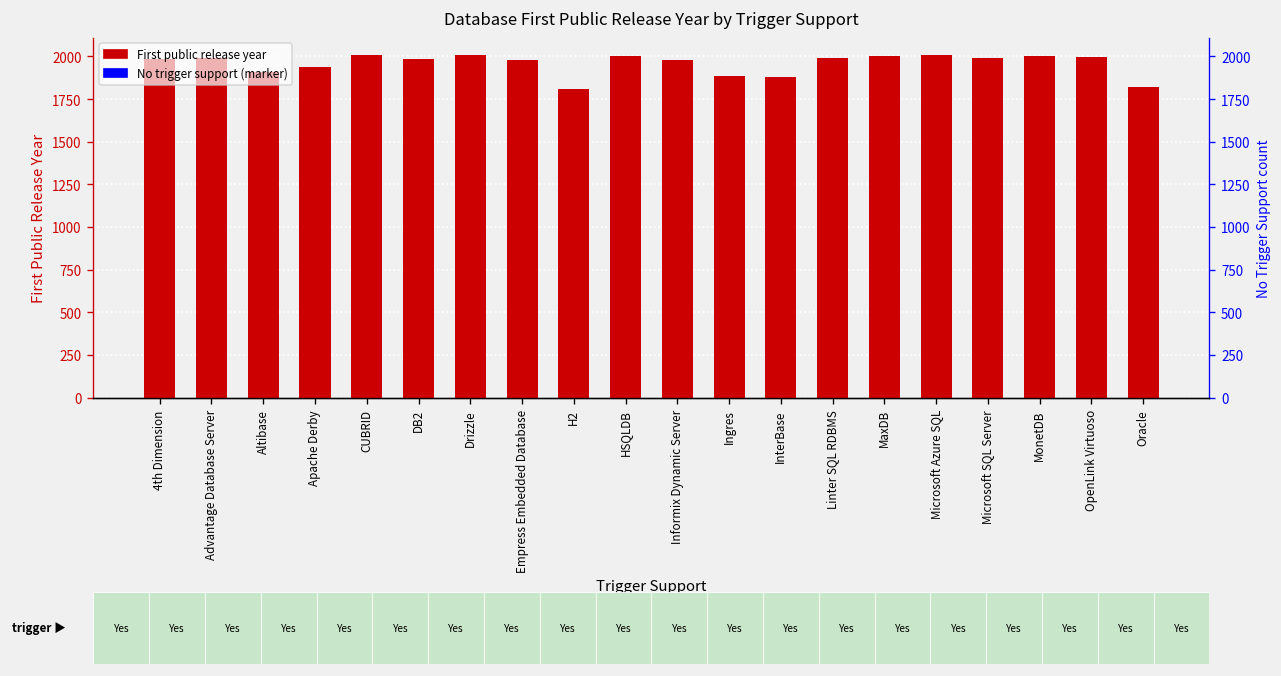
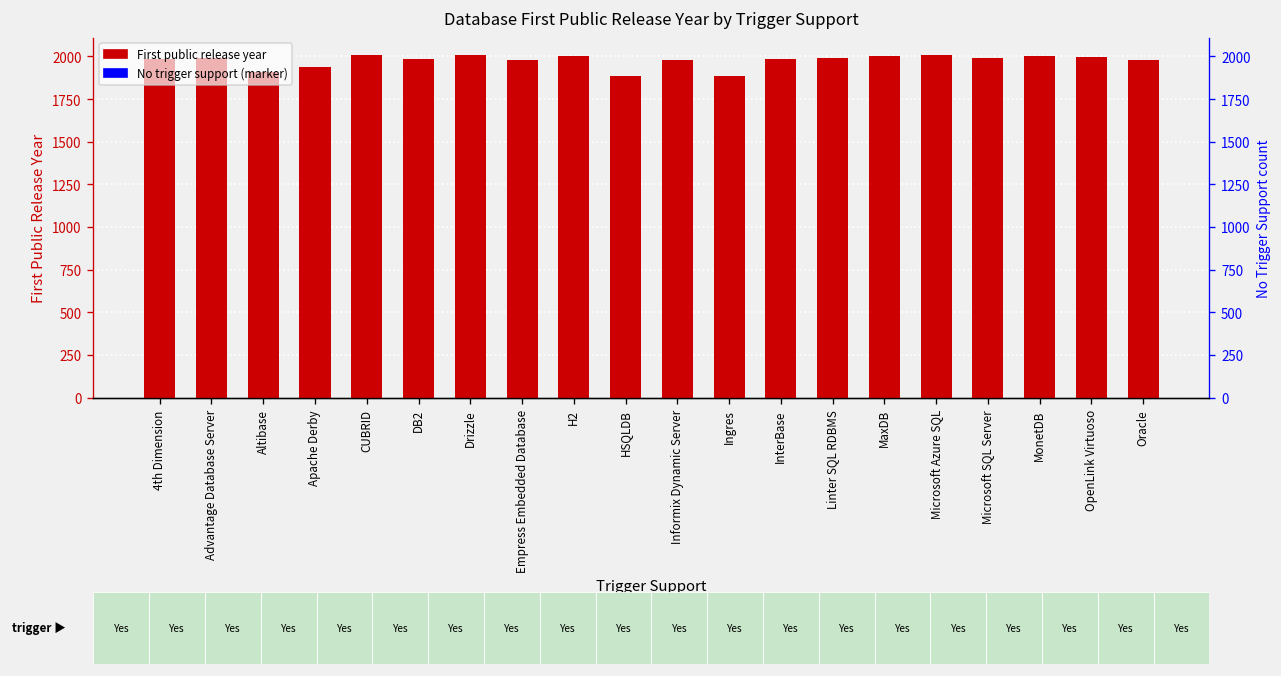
H2: 1810 -> 2010
HSQLDB: 2000 -> 1890
InterBase: 1880 -> 1980
Oracle: 1820 -> 1980
